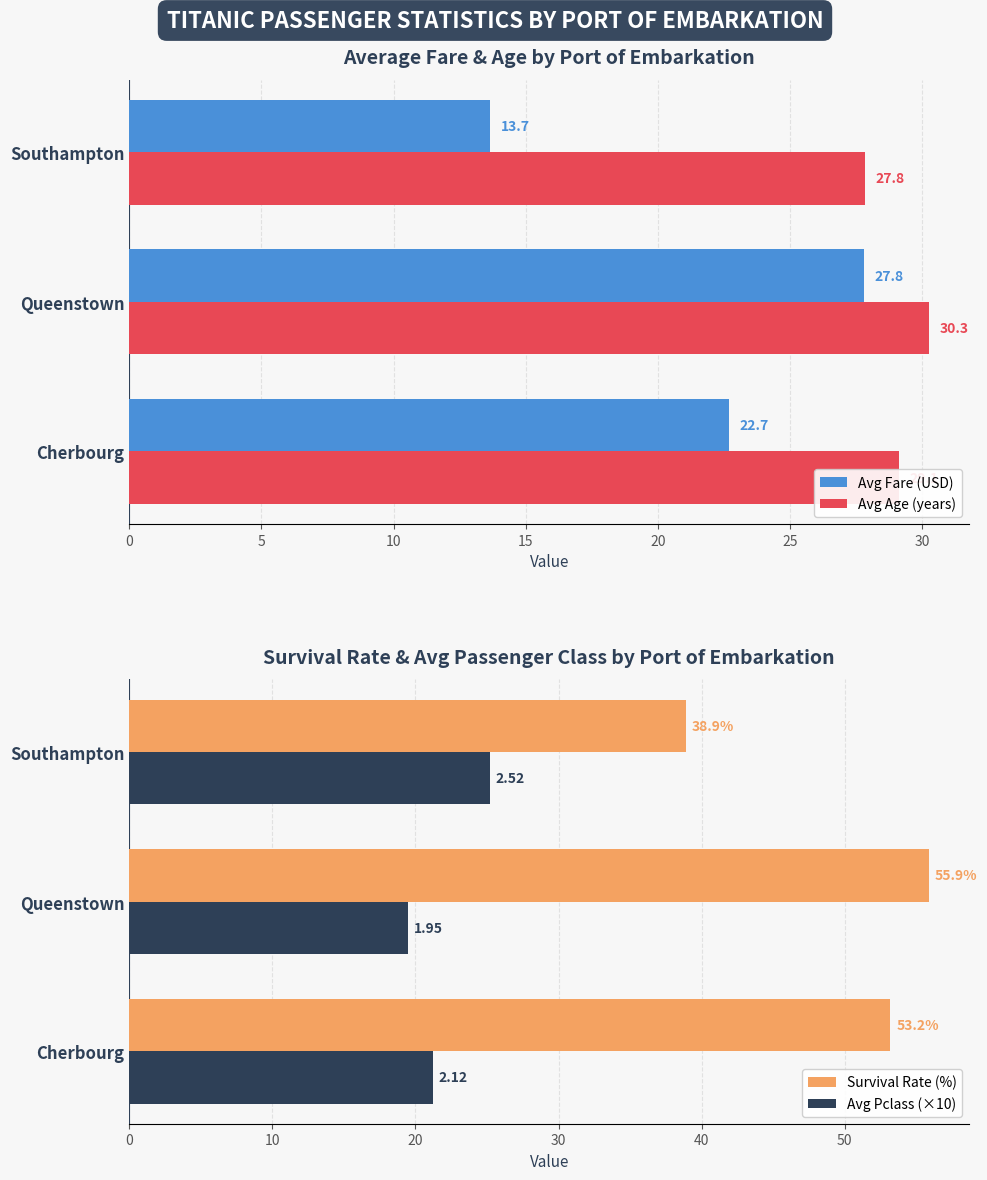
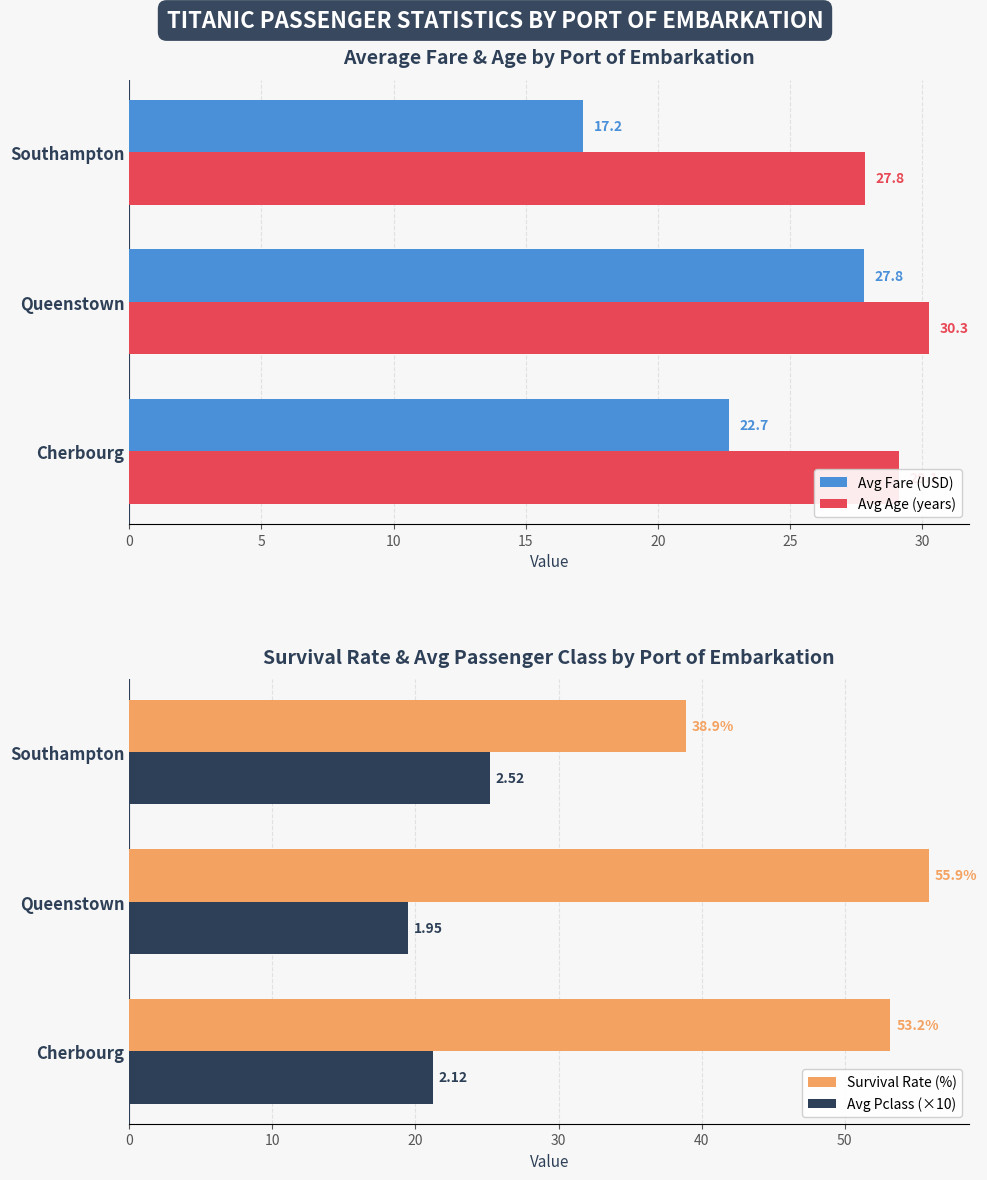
Average Fare & Age by Port of Embarkation, Avg Fare (USD), Southampton: 13.7 -> 17.2
